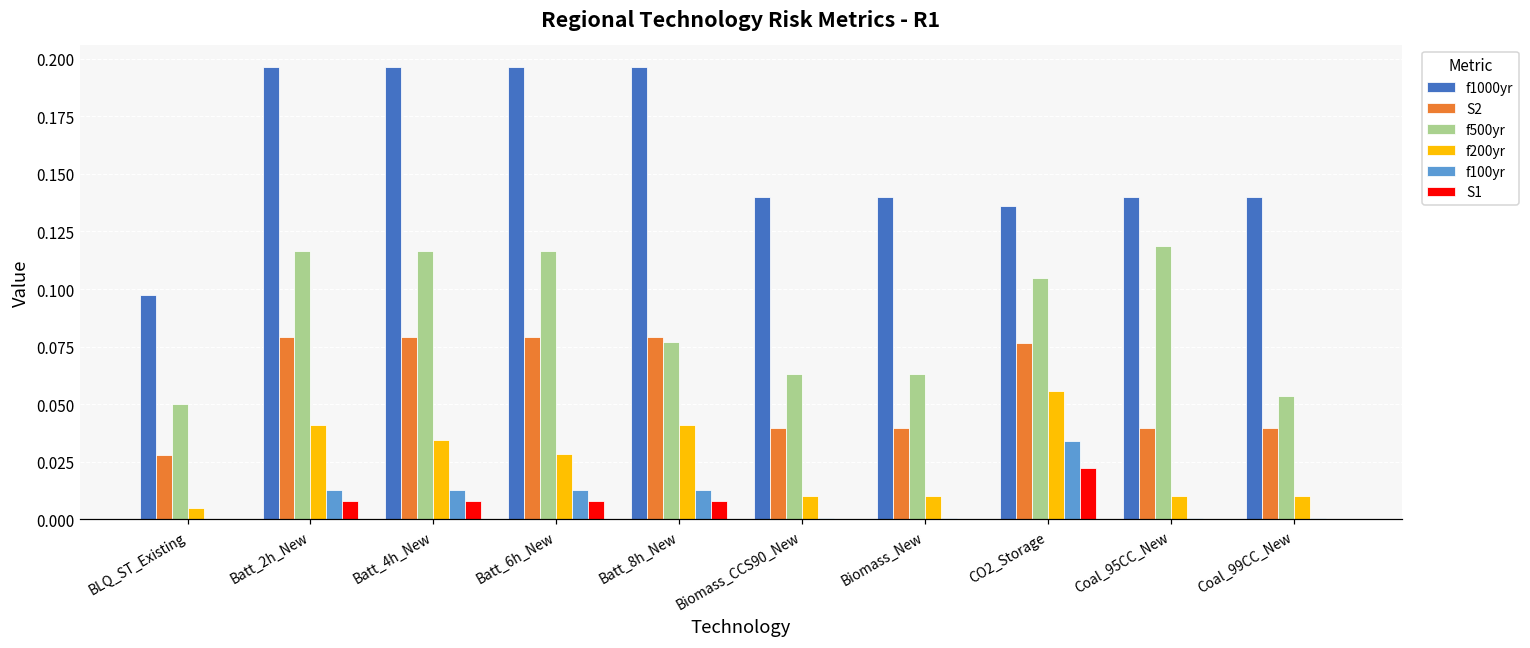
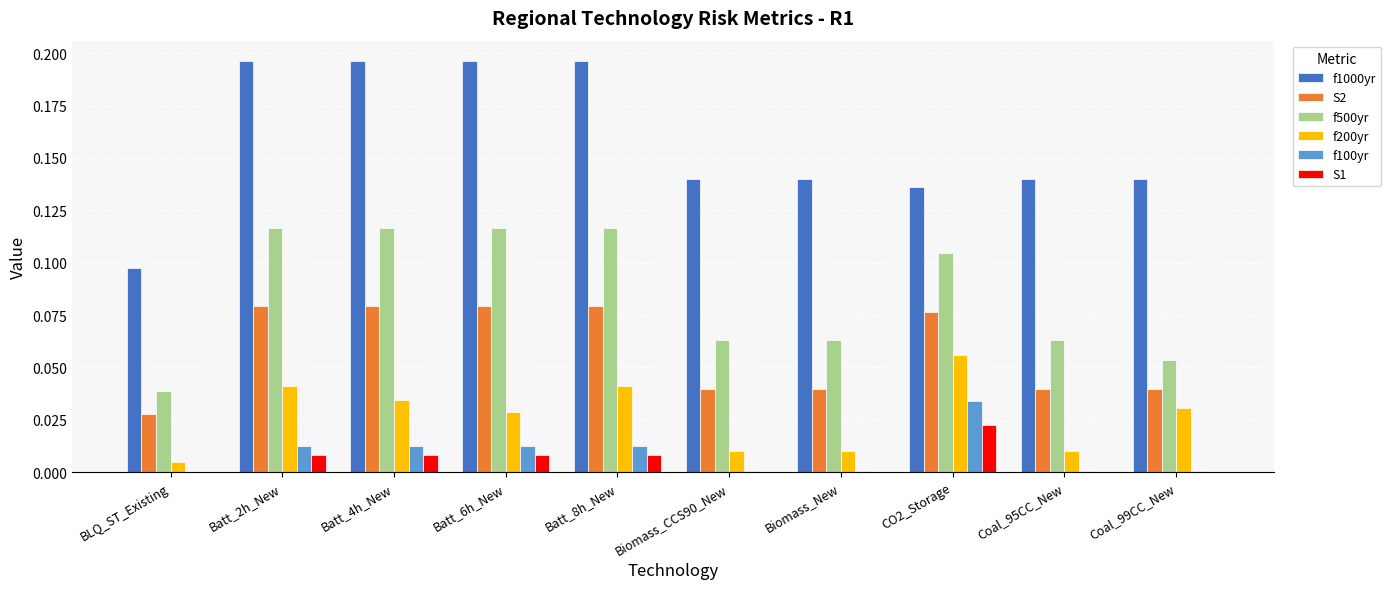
f500yr, BLQ_ST_Existing: 0.050 -> 0.039
f500yr, Batt_8h_New: 0.077 -> 0.116
f500yr, Coal_95CC_New: 0.118 -> 0.063
f200yr, Coal_99CC_New: 0.010 -> 0.031
